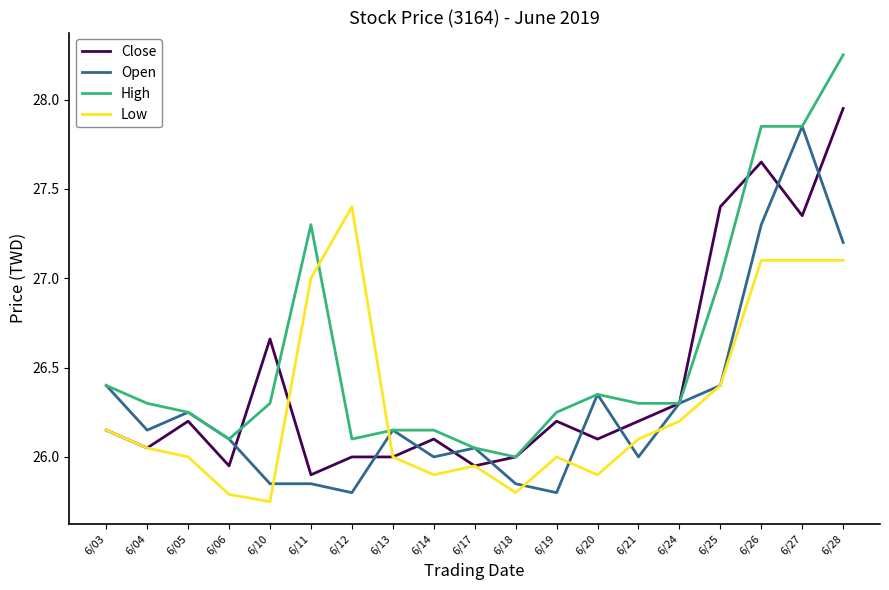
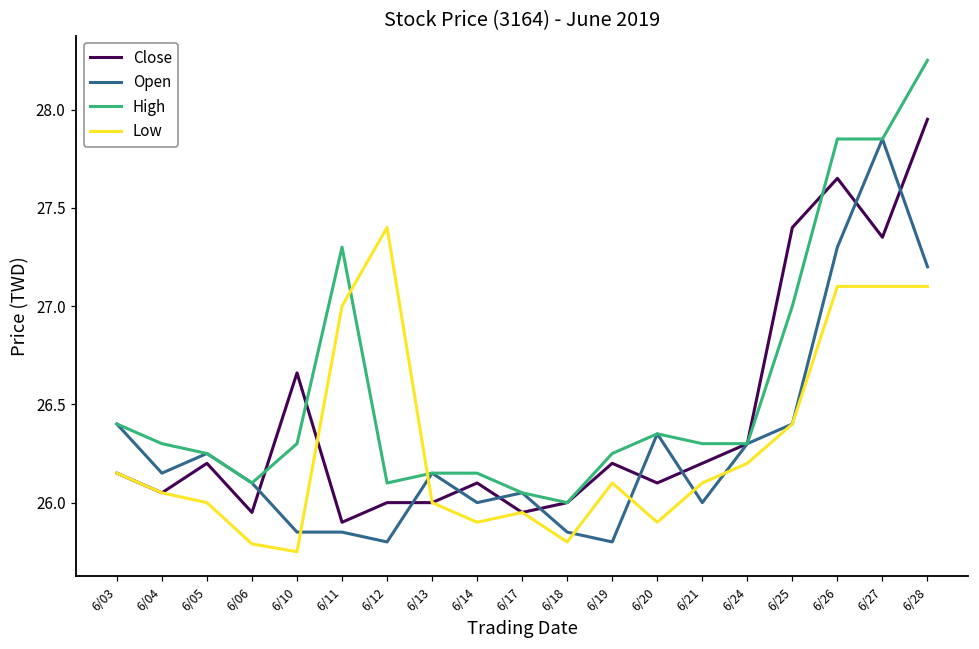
Low, 6/19: 26.0 -> 26.1
